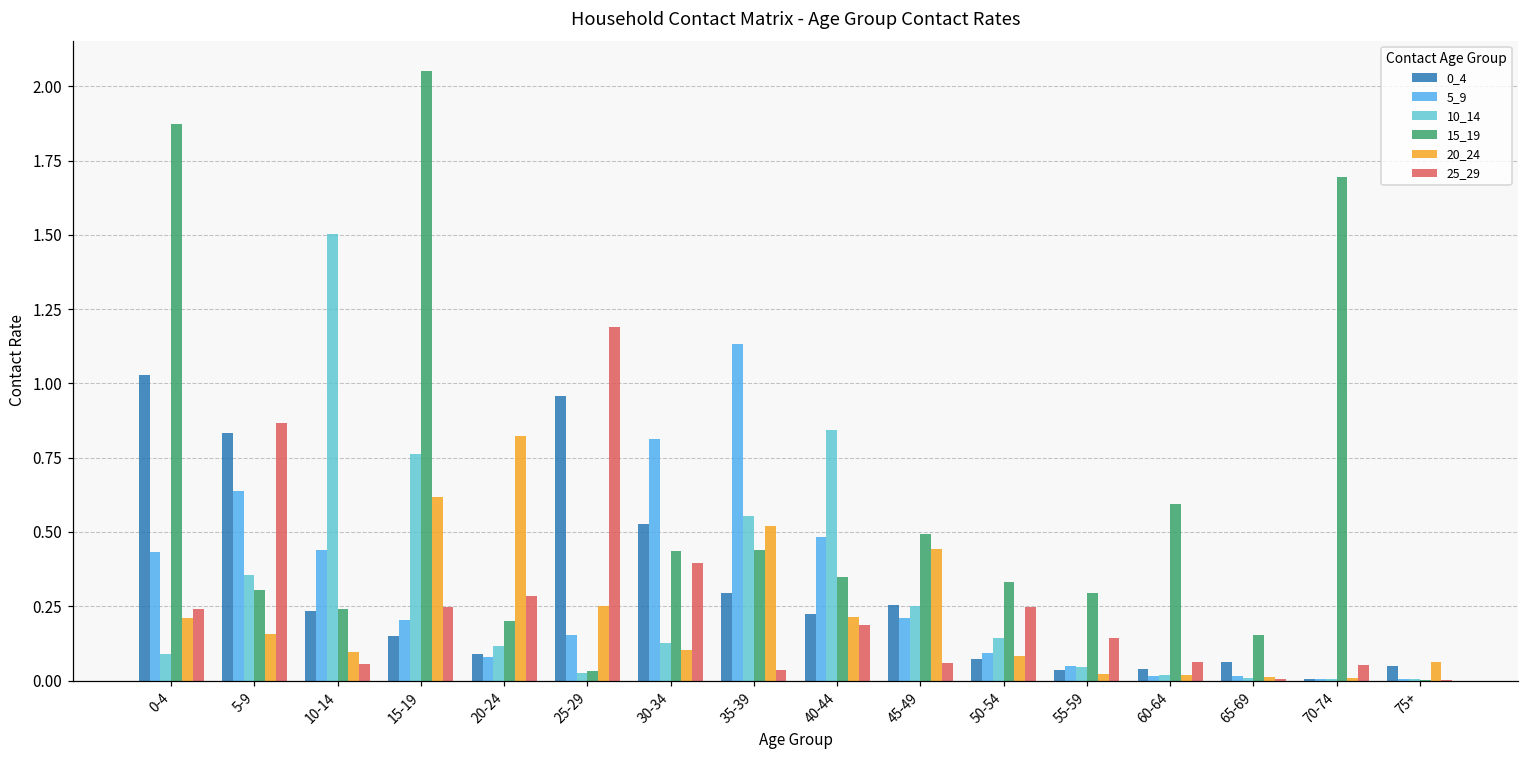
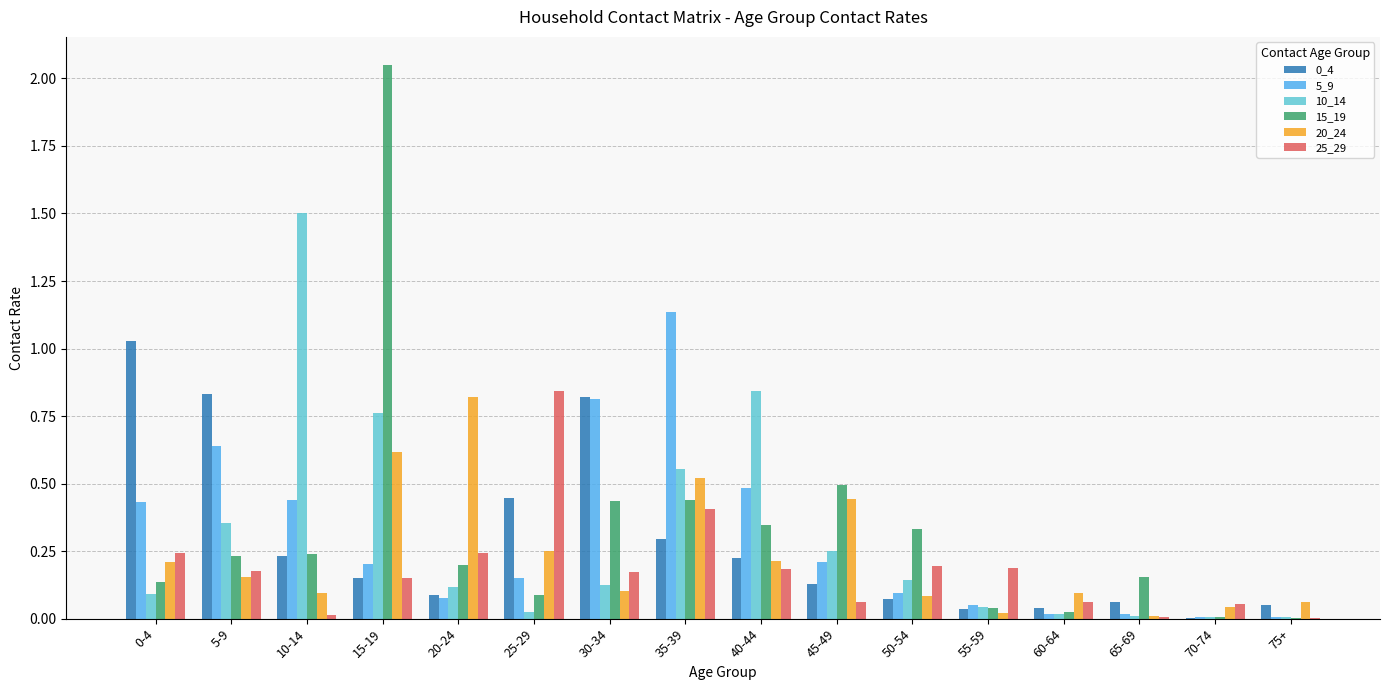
15_19, 0-4: 1.87 -> 0.14
15_19, 5-9: 0.31 -> 0.23
25_29, 5-9: 0.87 -> 0.18
25_29, 10-14: 0.06 -> 0.01
25_29, 15-19: 0.25 -> 0.15
25_29, 20-24: 0.28 -> 0.24
0_4, 25-29: 0.96 -> 0.45
15_19, 25-29: 0.03 -> 0.09
25_29, 25-29: 1.19 -> 0.84
0_4, 30-34: 0.53 -> 0.82
25_29, 30-34: 0.40 -> 0.17
25_29, 35-39: 0.03 -> 0.40
0_4, 45-49: 0.26 -> 0.13
25_29, 50-54: 0.25 -> 0.19
15_19, 55-59: 0.29 -> 0.04
25_29, 55-59: 0.14 -> 0.19
15_19, 60-64: 0.60 -> 0.02
20_24, 60-64: 0.02 -> 0.09
15_19, 70-74: 1.69 -> 0.01
20_24, 70-74: 0.01 -> 0.04
